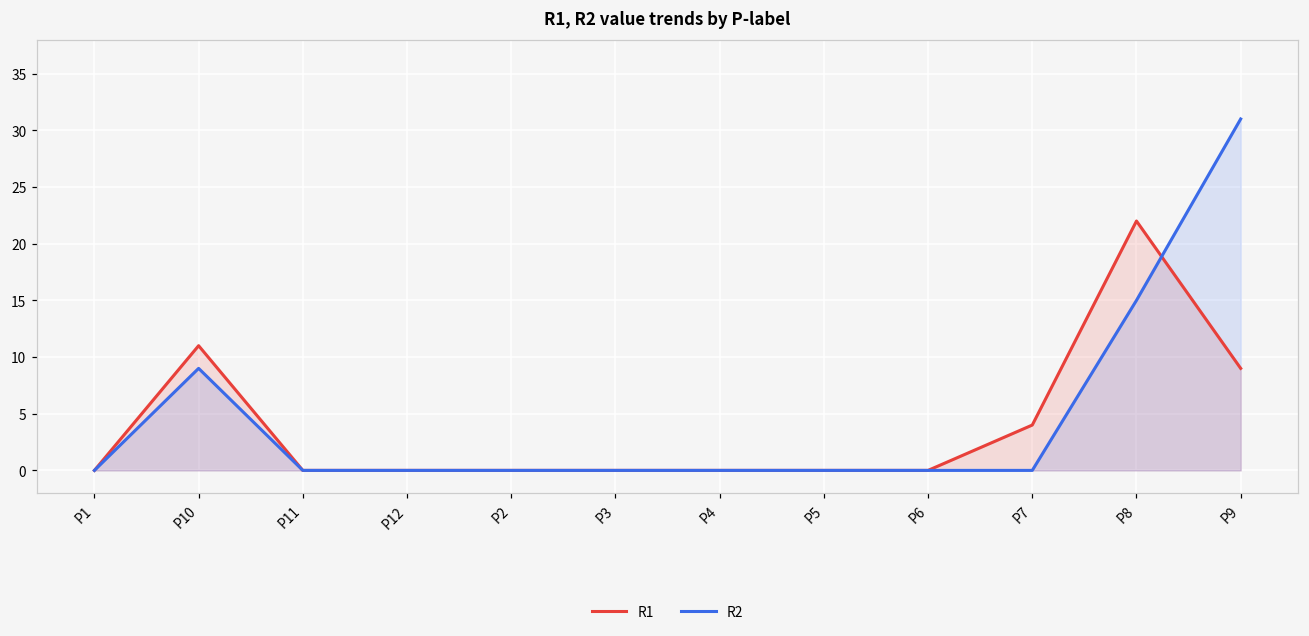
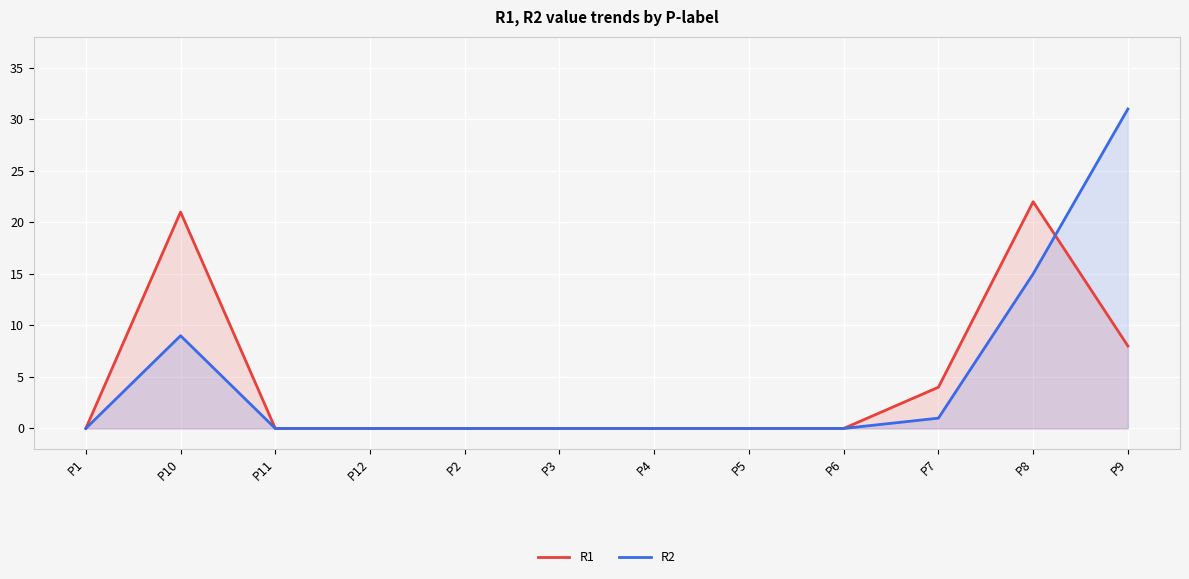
R1, P10: 11 -> 21
R2, P7: 0 -> 1
R1, P9: 9 -> 8
